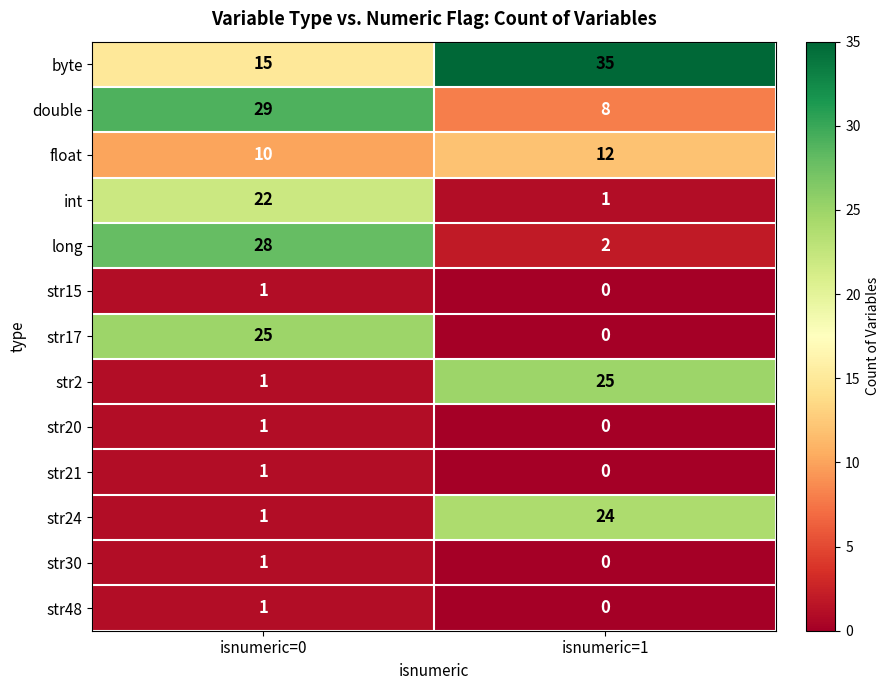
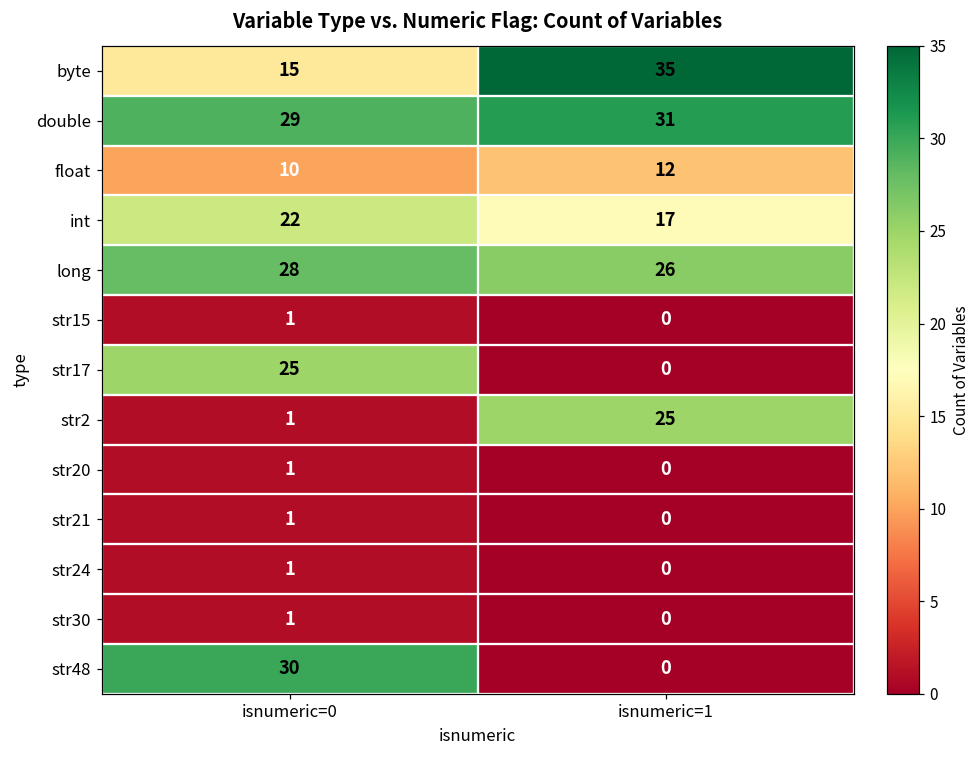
double, isnumeric=1: 8 -> 31
int, isnumeric=1: 1 -> 17
long, isnumeric=1: 2 -> 26
str24, isnumeric=1: 24 -> 0
str48, isnumeric=0: 1 -> 30
